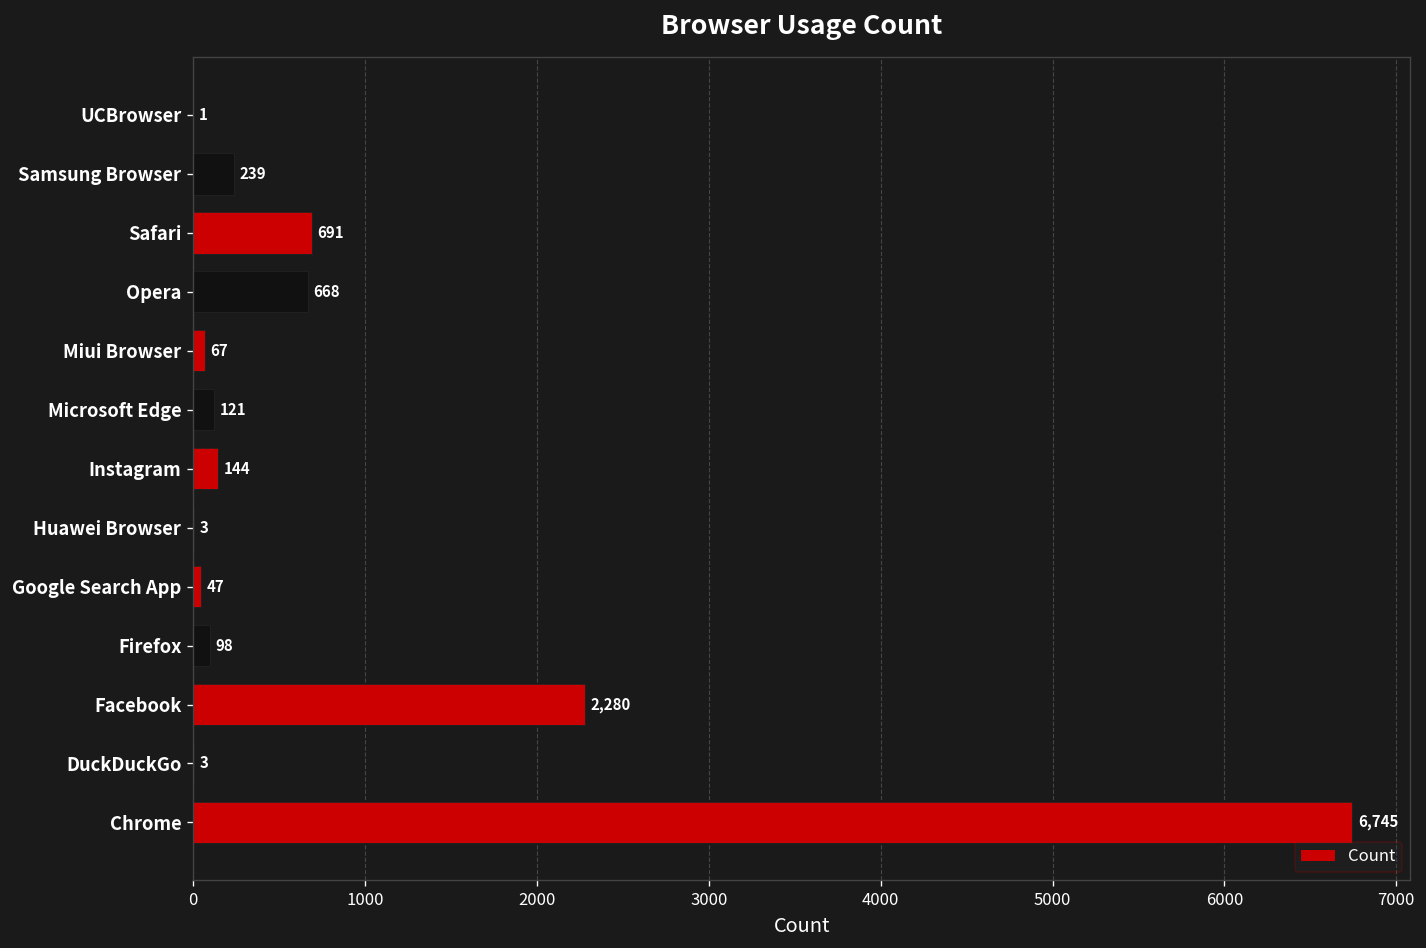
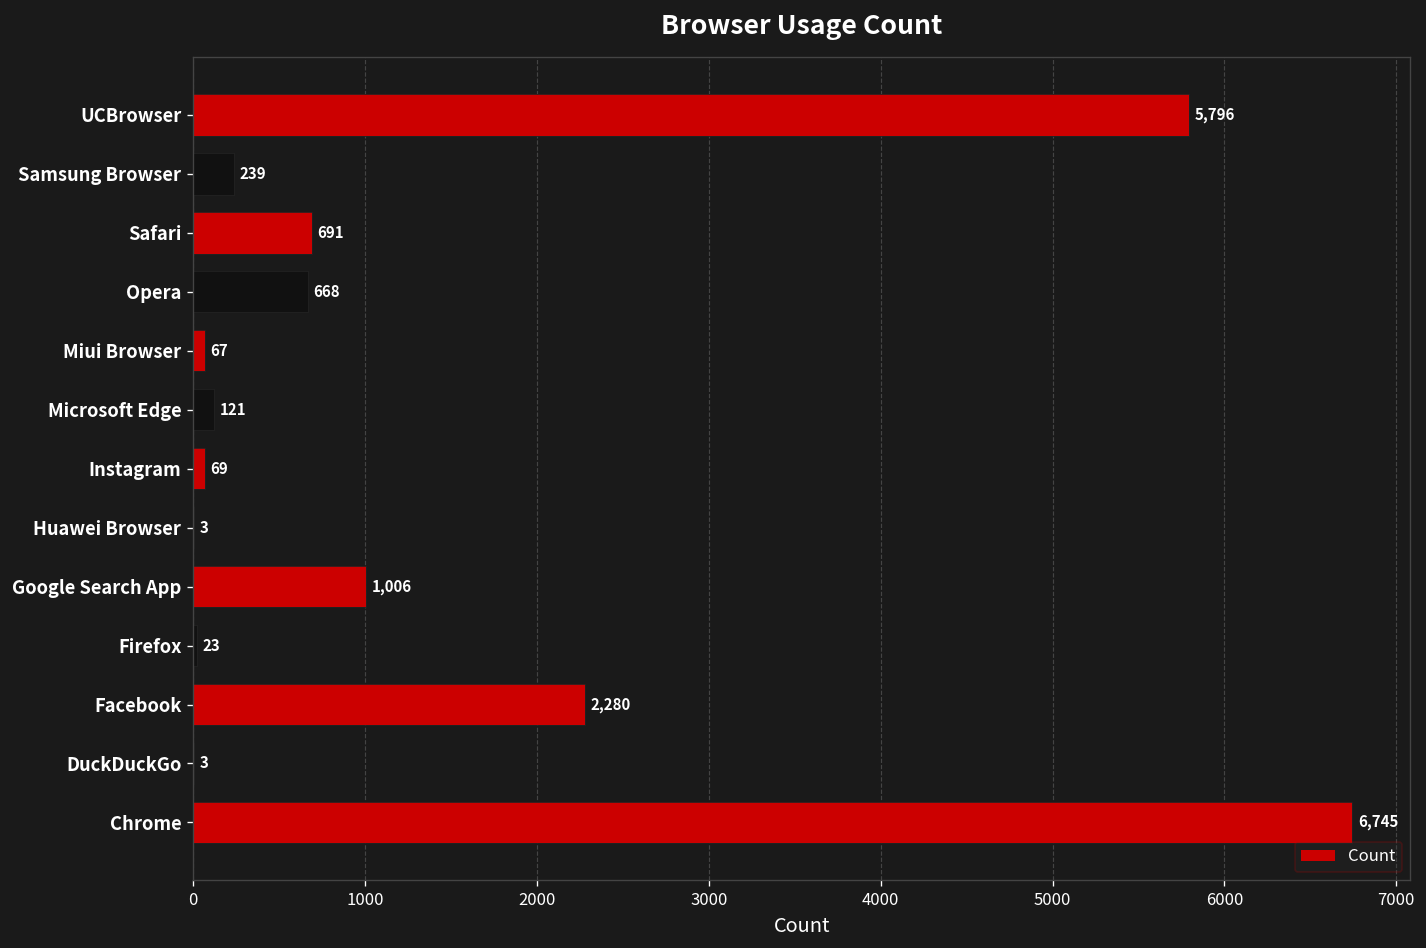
UCBrowser: 1 -> 5,796
Instagram: 144 -> 69
Google Search App: 47 -> 1,006
Firefox: 98 -> 23
